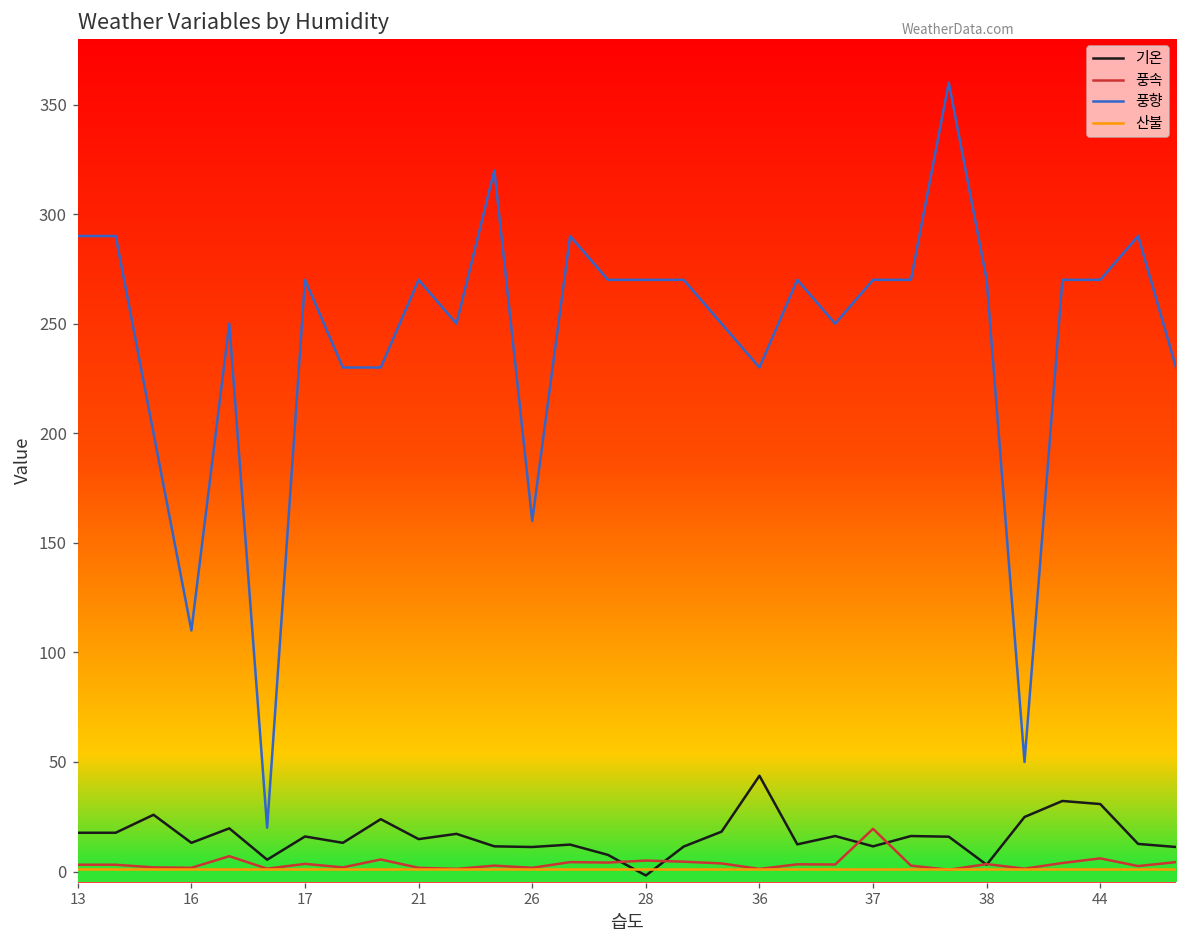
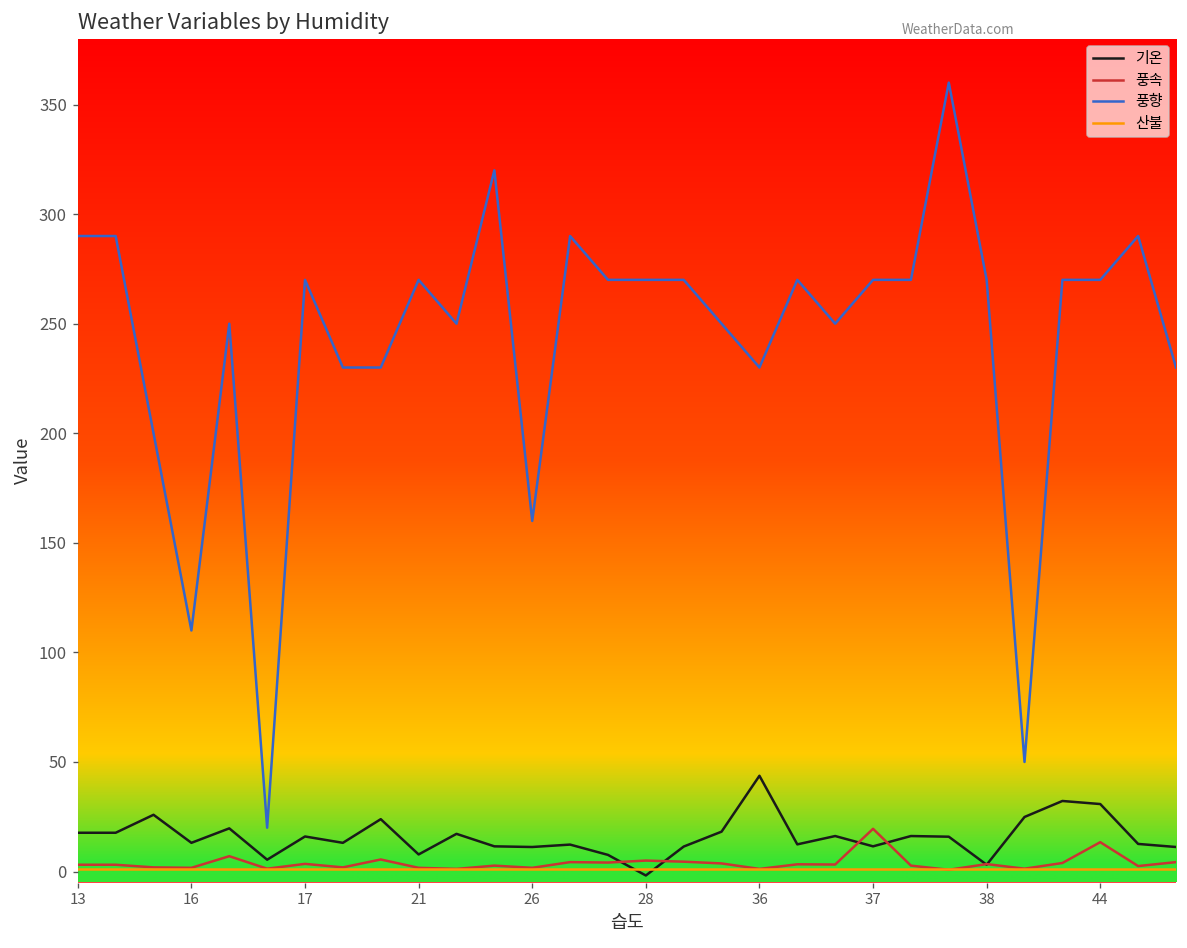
기온, 21: 15 -> 8
풍속, 44: 6 -> 13
